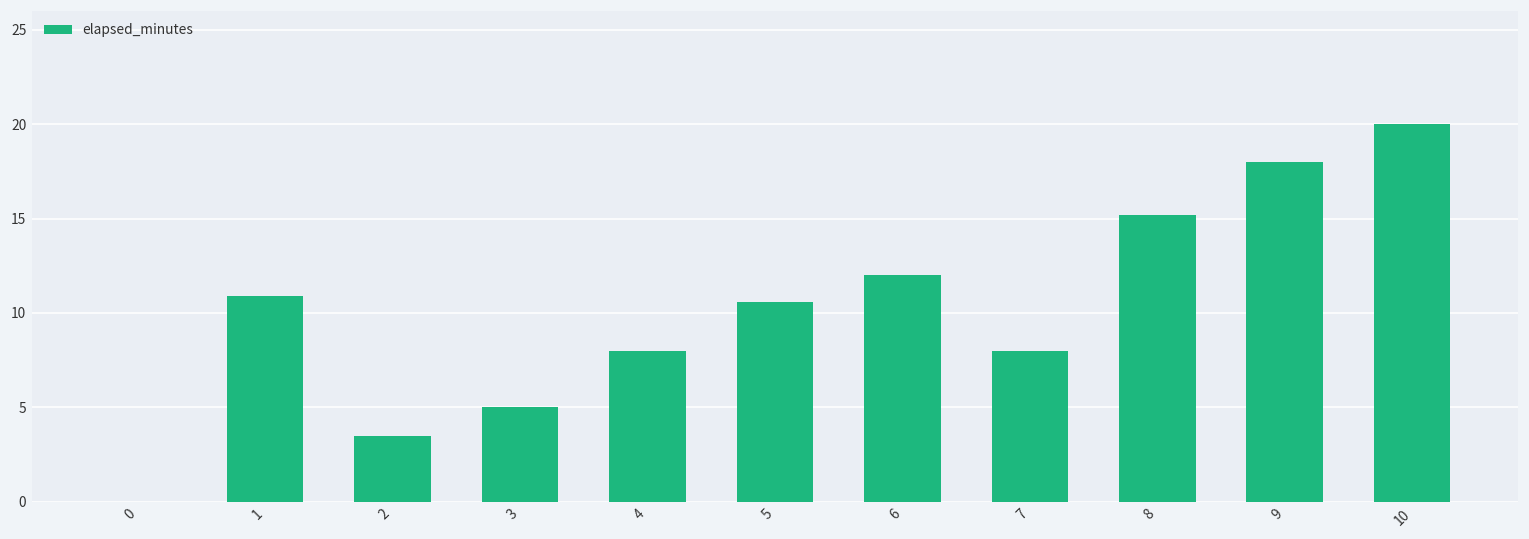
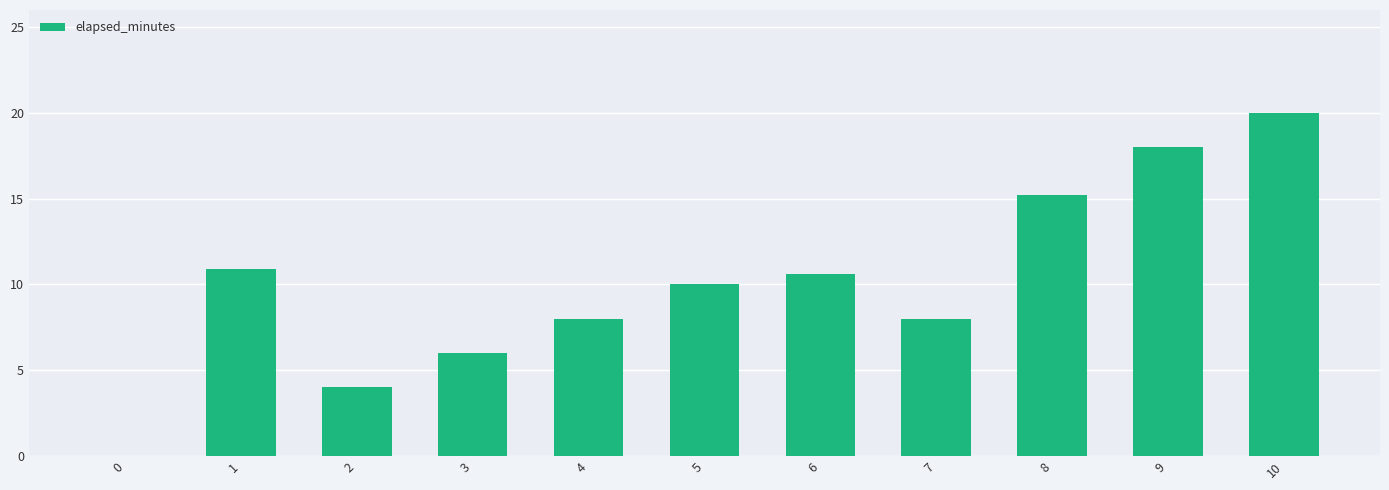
2: 3.5 -> 4.0
3: 5 -> 6
5: 10.6 -> 10.0
6: 12.0 -> 10.6
